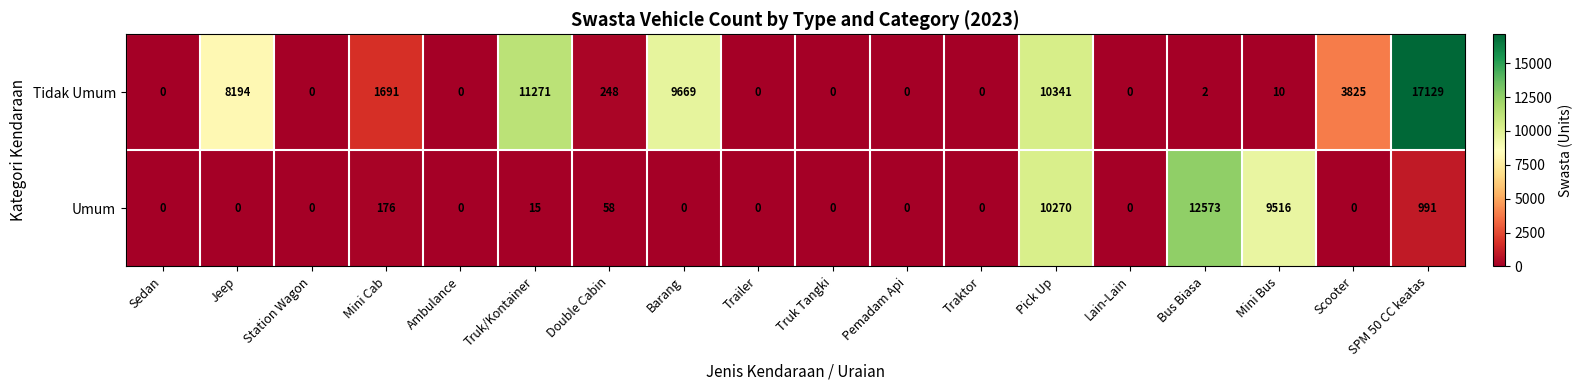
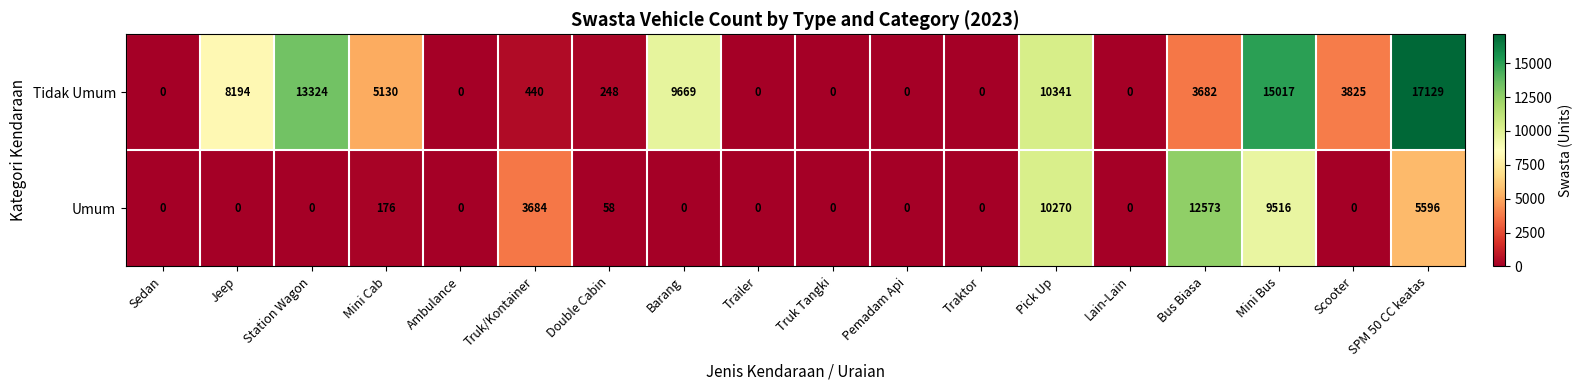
Tidak Umum, Station Wagon: 0 -> 13324
Tidak Umum, Mini Cab: 1691 -> 5130
Tidak Umum, Truk/Kontainer: 11271 -> 440
Tidak Umum, Bus Biasa: 2 -> 3682
Tidak Umum, Mini Bus: 10 -> 15017
Umum, Truk/Kontainer: 15 -> 3684
Umum, SPM 50 CC keatas: 991 -> 5596
